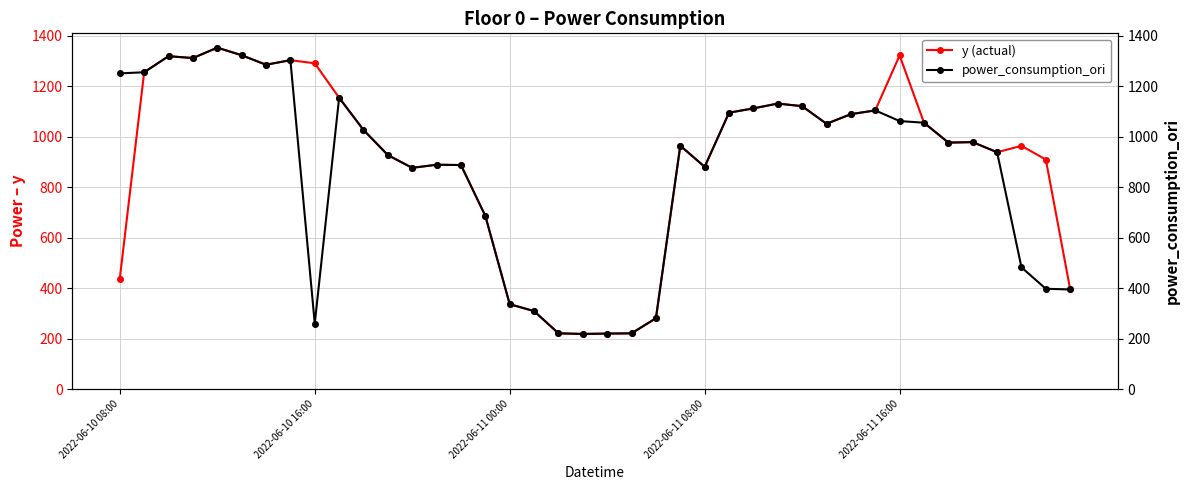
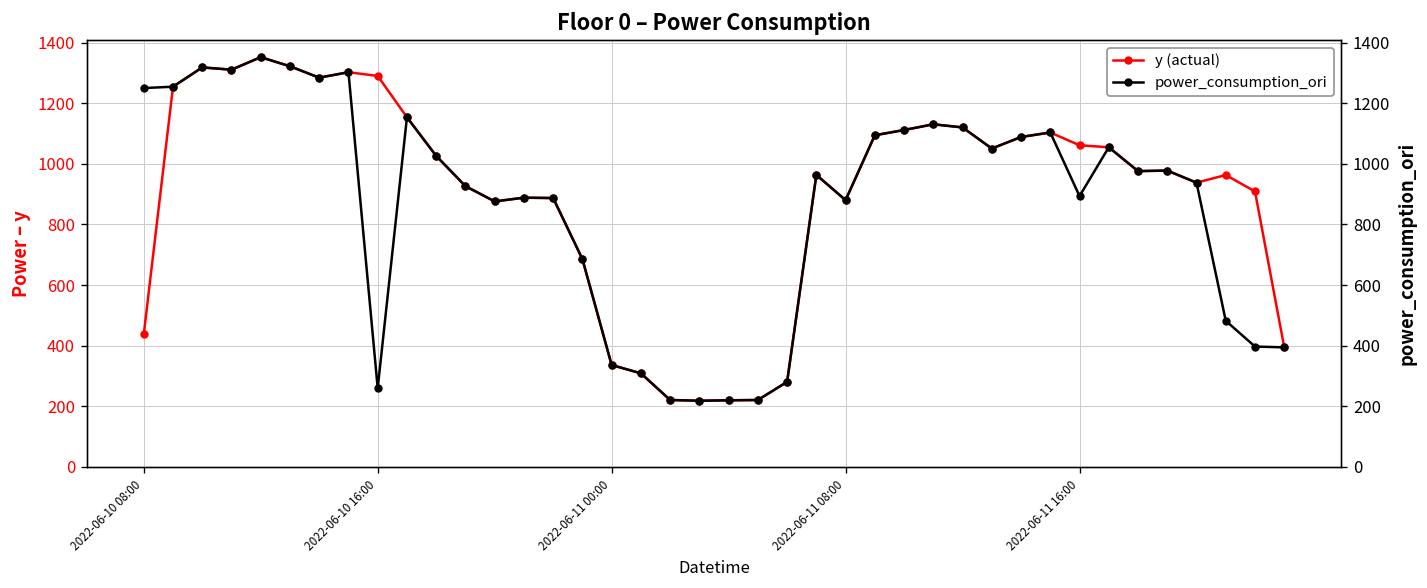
y (actual), 2022-06-11 16:00: 1320 -> 1060
power_consumption_ori, 2022-06-11 16:00: 1060 -> 890
